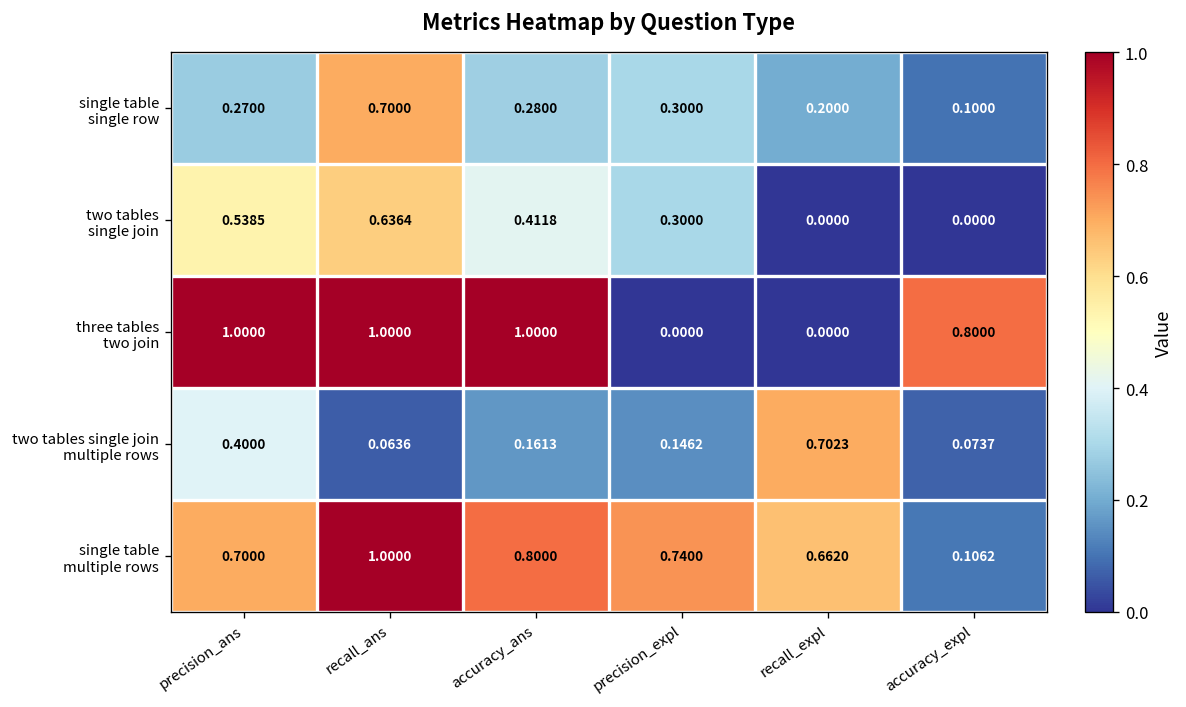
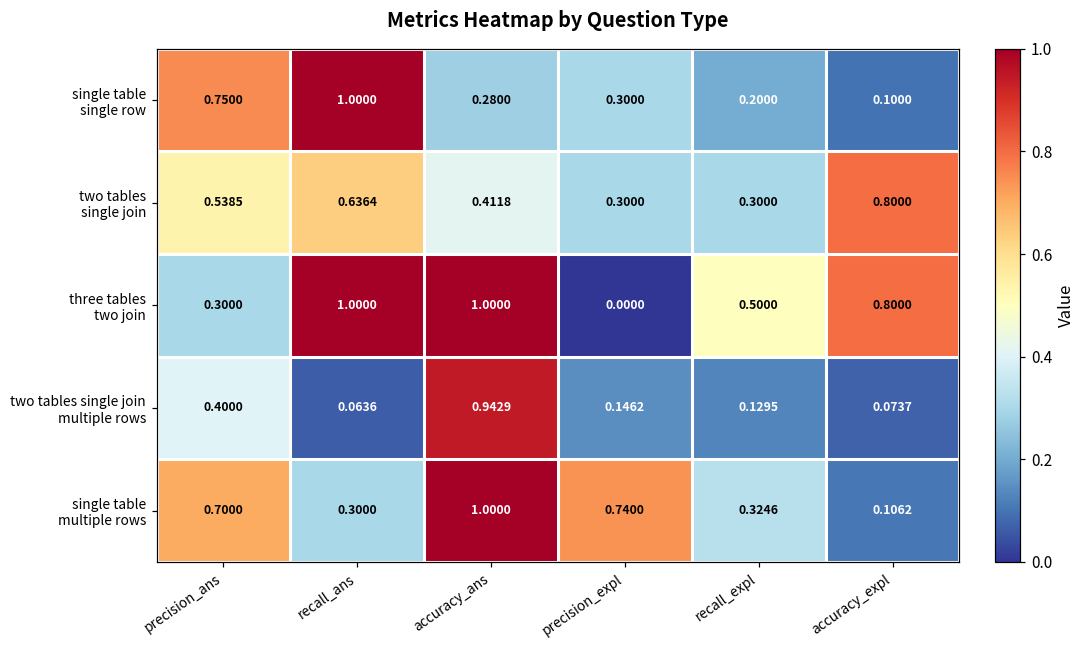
single table single row, precision_ans: 0.2700 -> 0.7500
single table single row, recall_ans: 0.7000 -> 1.0000
two tables single join, recall_expl: 0.0000 -> 0.3000
two tables single join, accuracy_expl: 0.0000 -> 0.8000
three tables two join, precision_ans: 1.0000 -> 0.3000
three tables two join, recall_expl: 0.0000 -> 0.5000
two tables single join multiple rows, accuracy_ans: 0.1613 -> 0.9429
two tables single join multiple rows, recall_expl: 0.7023 -> 0.1295
single table multiple rows, recall_ans: 1.0000 -> 0.3000
single table multiple rows, accuracy_ans: 0.8000 -> 1.0000
single table multiple rows, recall_expl: 0.6620 -> 0.3246
